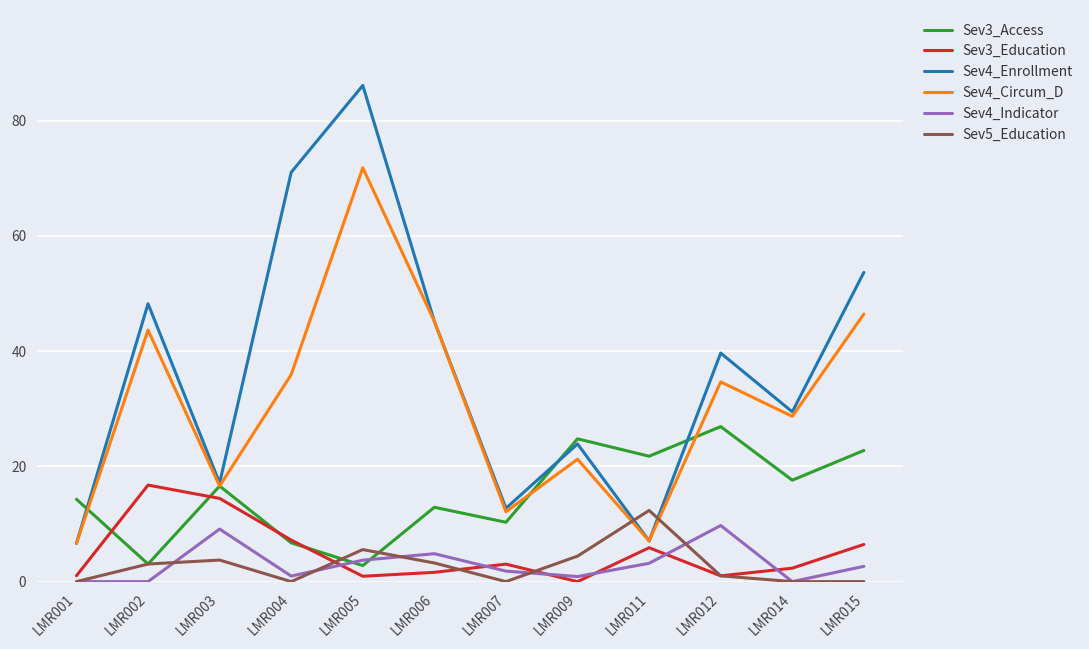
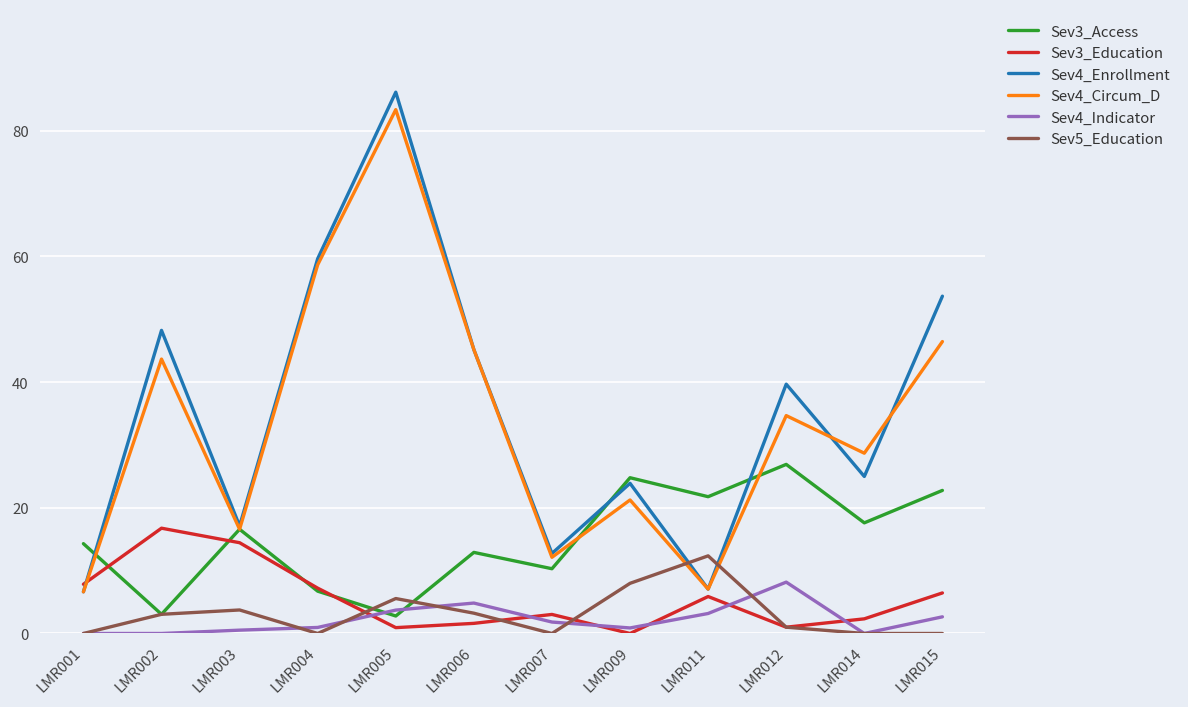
Sev3_Education, LMR001: 1 -> 8
Sev4_Indicator, LMR003: 9 -> 1
Sev4_Enrollment, LMR004: 71 -> 60
Sev4_Circum_D, LMR004: 36 -> 59
Sev4_Circum_D, LMR005: 72 -> 83
Sev5_Education, LMR009: 4 -> 8
Sev4_Indicator, LMR012: 10 -> 8
Sev4_Enrollment, LMR014: 29 -> 25
